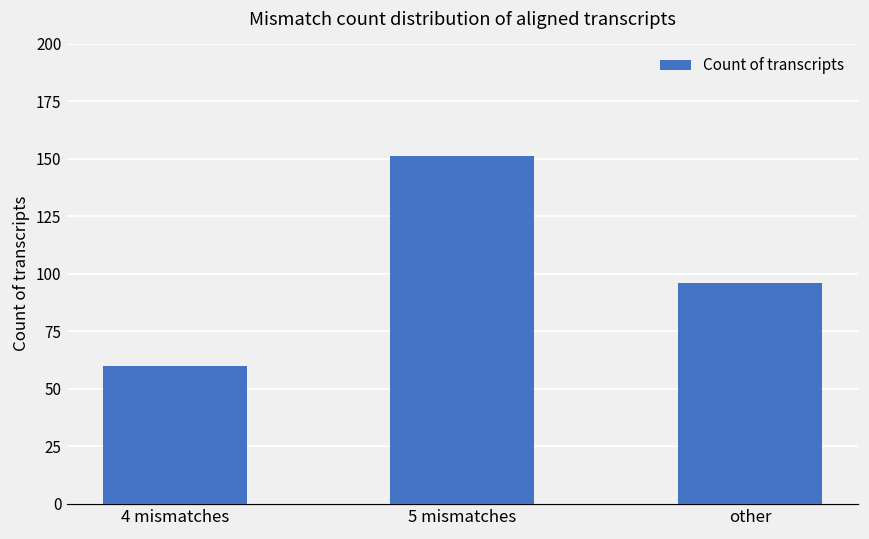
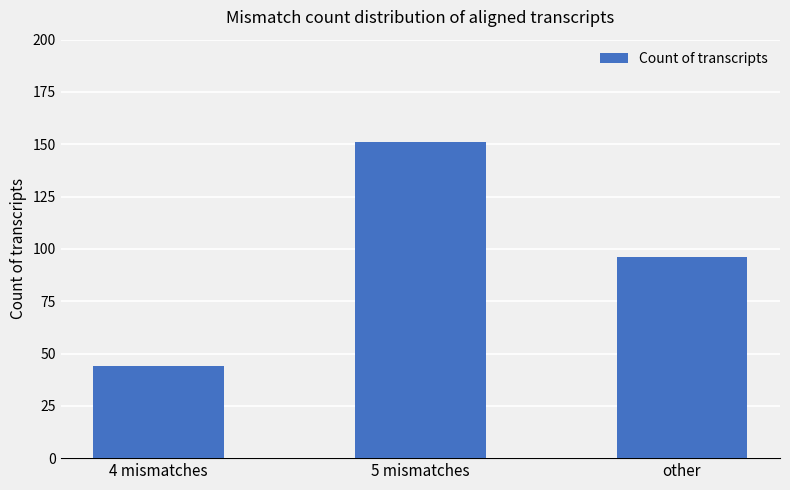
4 mismatches: 60 -> 44
